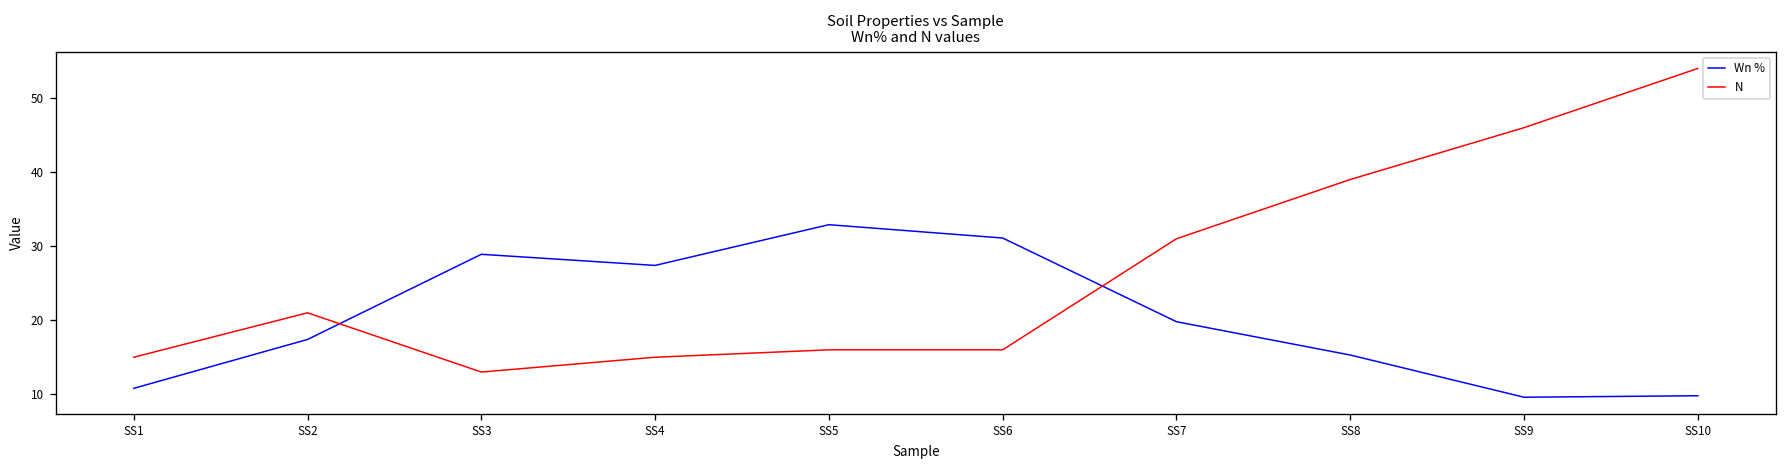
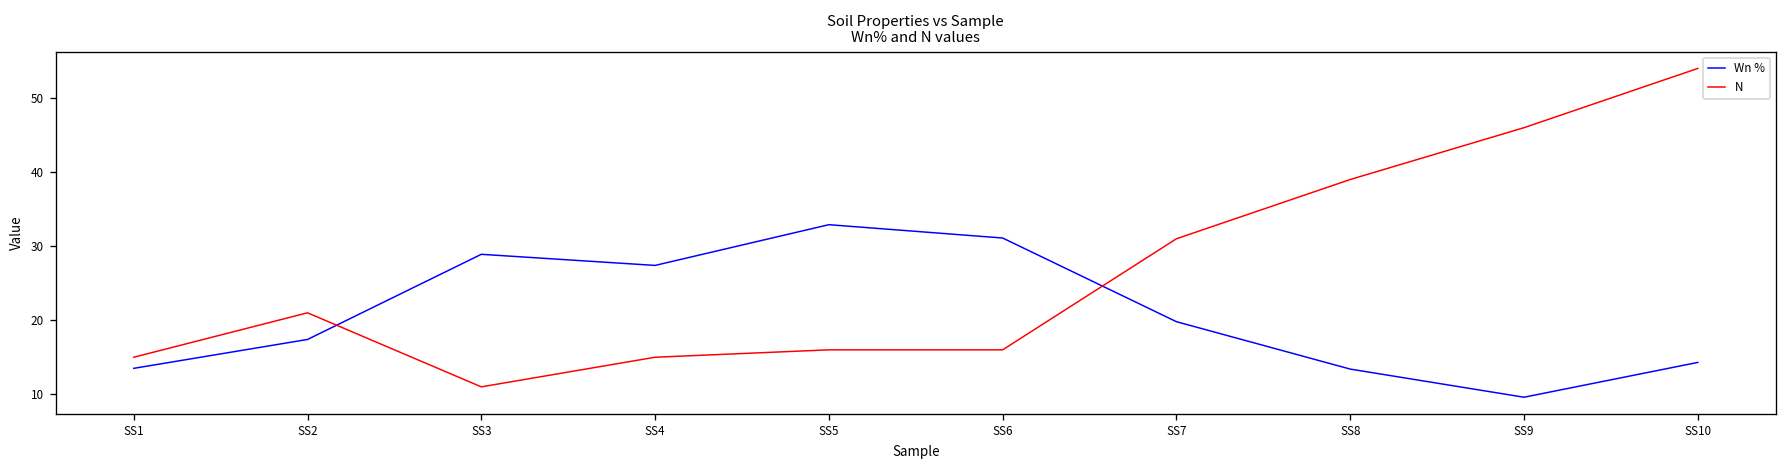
Wn %, SS1: 11 -> 14
N, SS3: 13 -> 11
Wn %, SS8: 15 -> 13
Wn %, SS10: 10 -> 14
